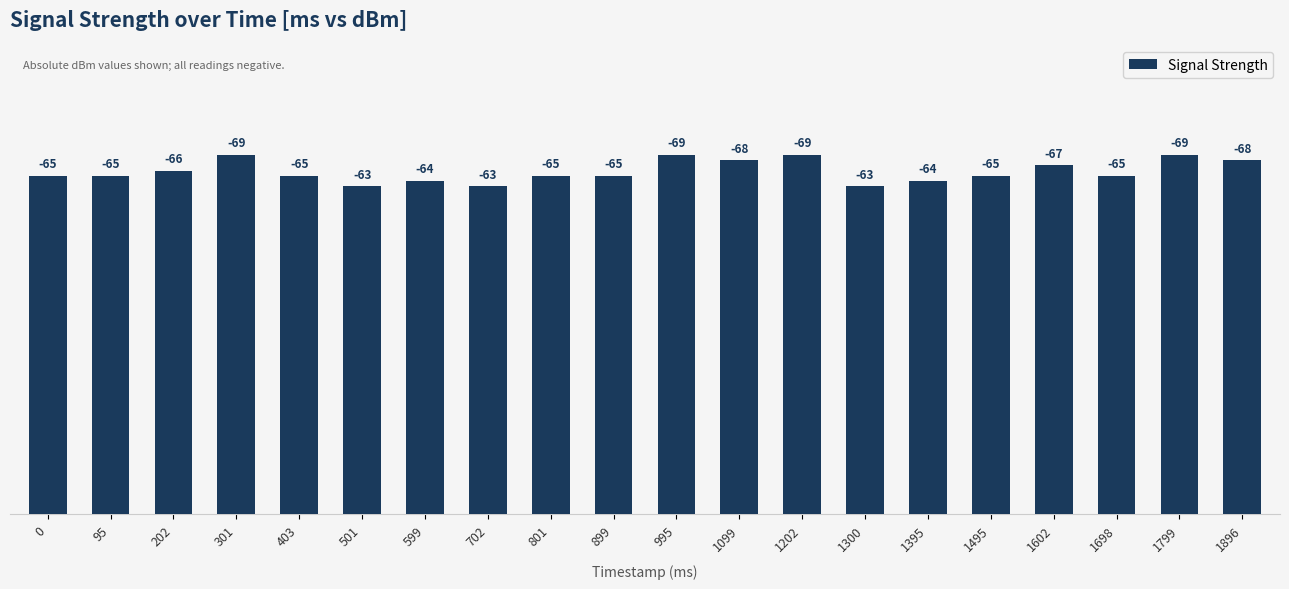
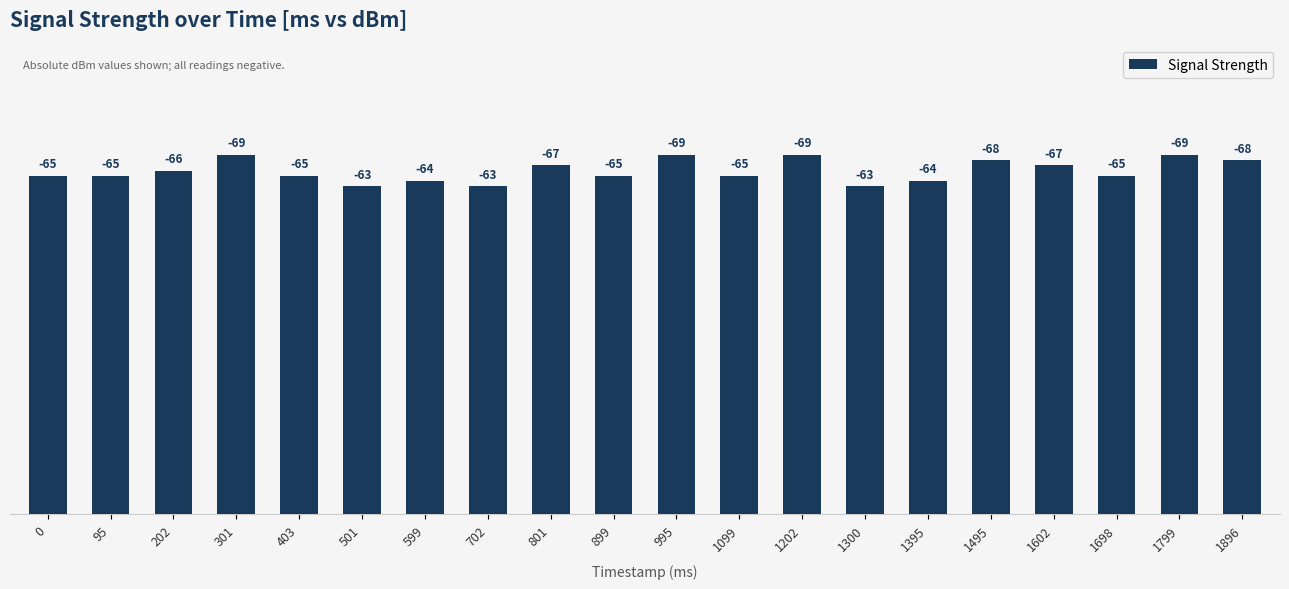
801: -65 -> -67
1099: -68 -> -65
1495: -65 -> -68
